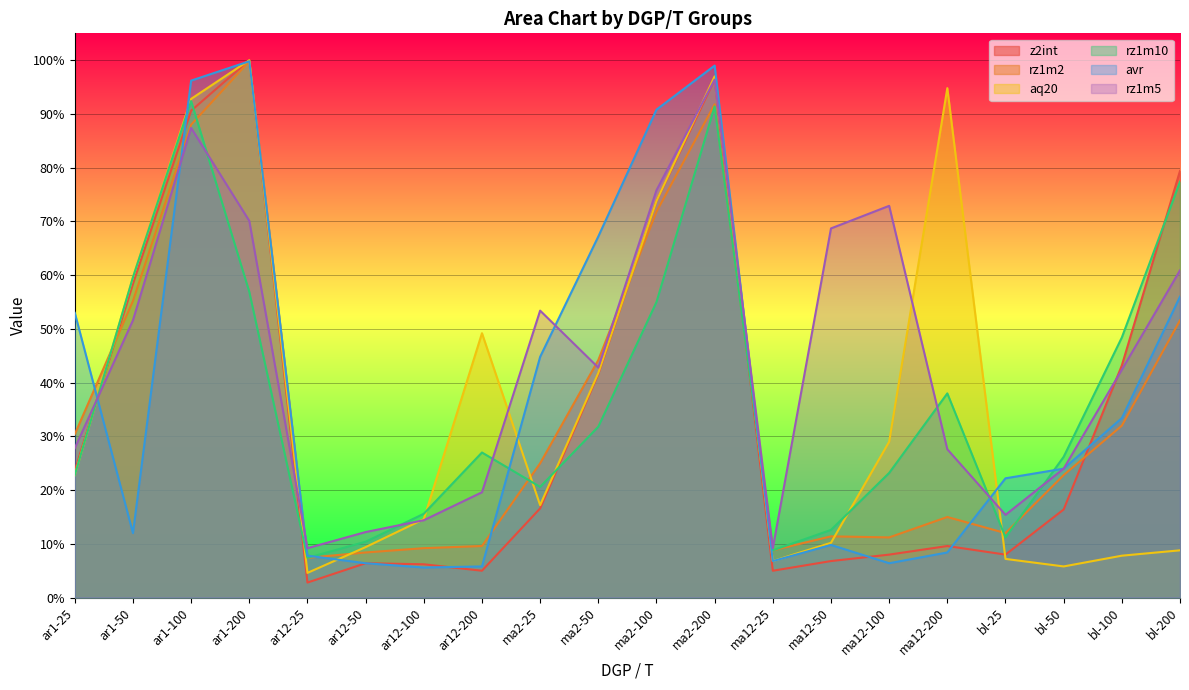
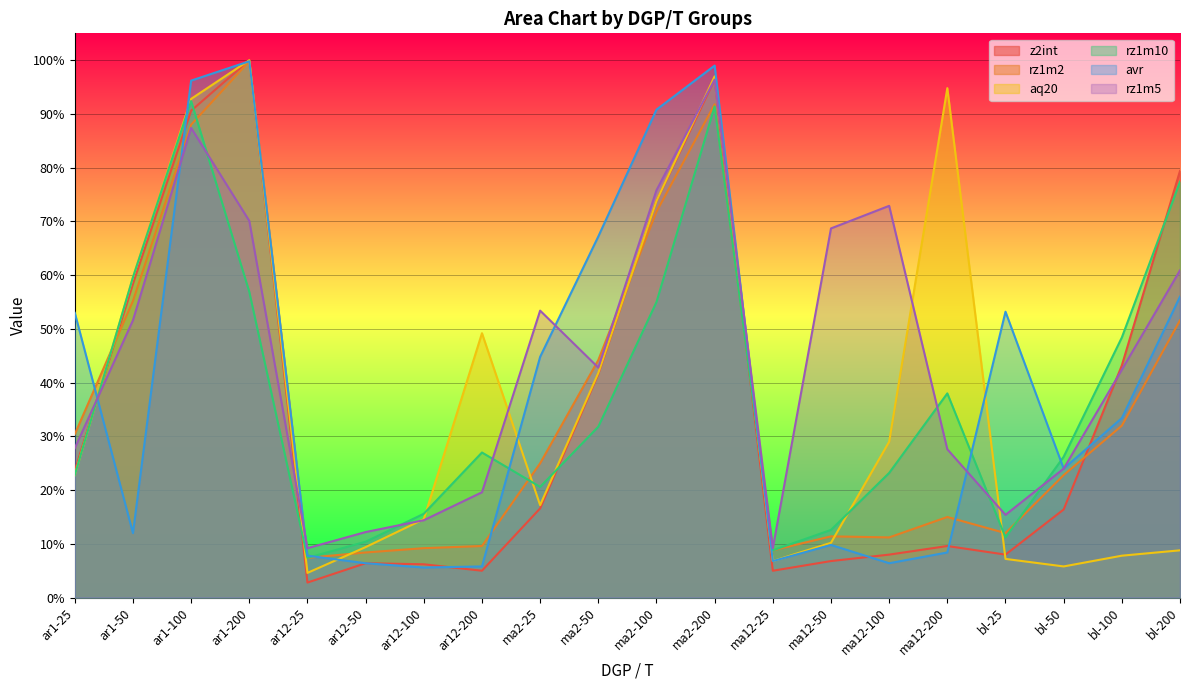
avr, bl-25: 22% -> 53%
